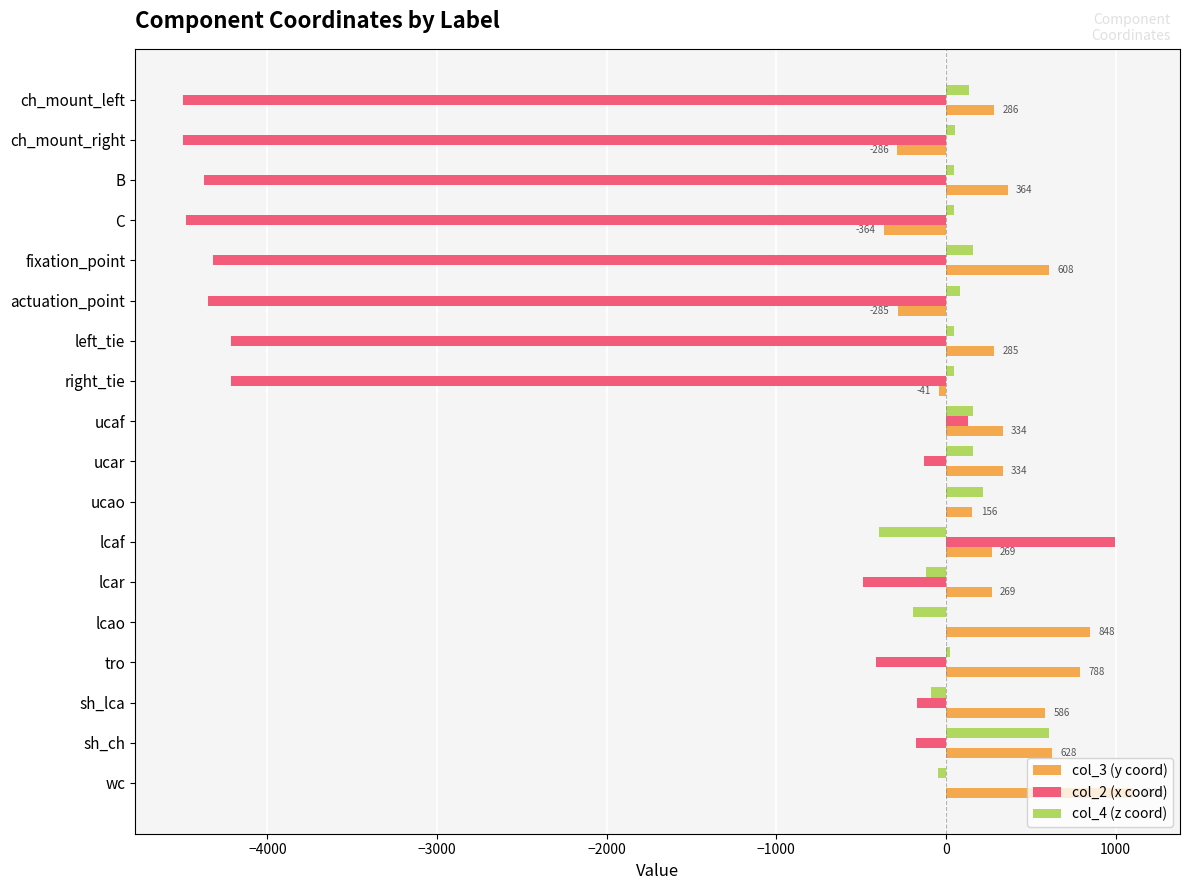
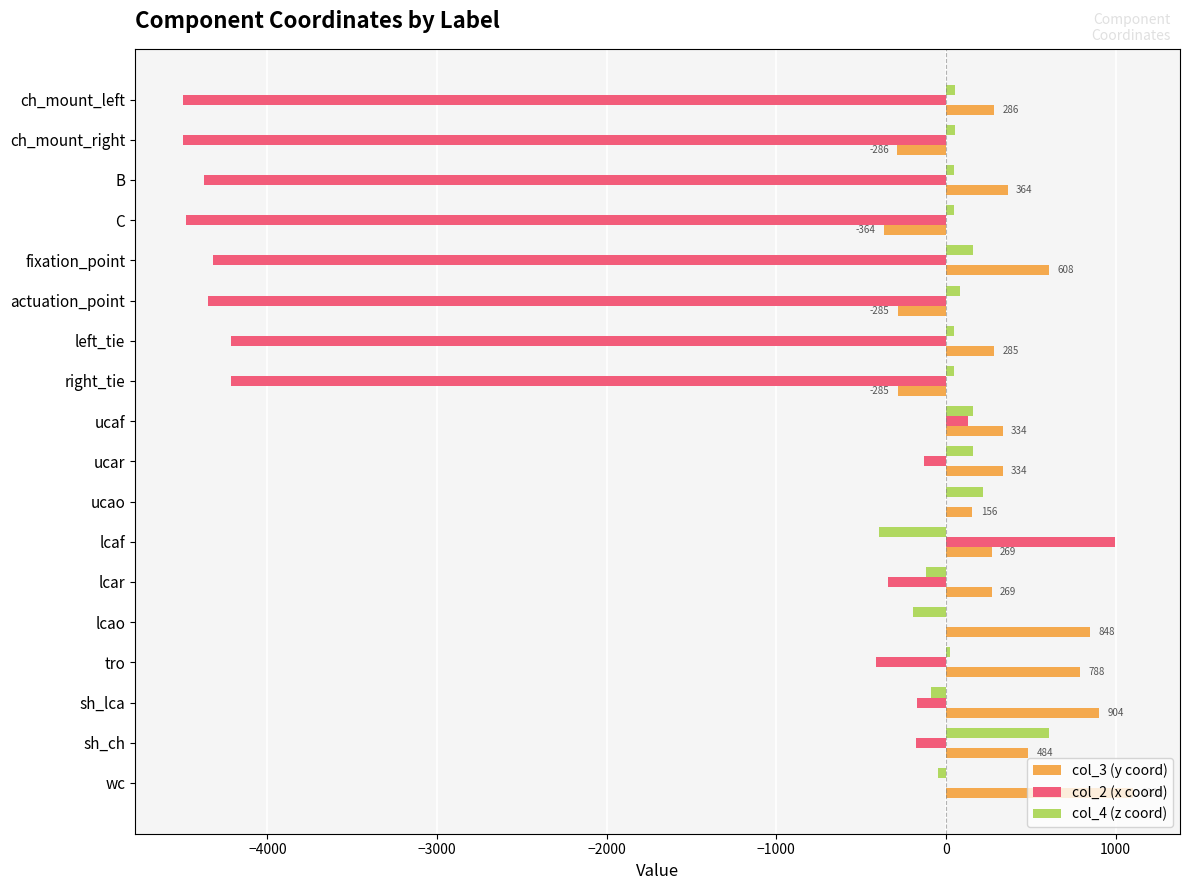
col_4 (z coord), ch_mount_left: 140 -> 50
col_3 (y coord), right_tie: -41 -> -285
col_2 (x coord), lcar: -490 -> -340
col_3 (y coord), sh_lca: 586 -> 904
col_3 (y coord), sh_ch: 628 -> 484
